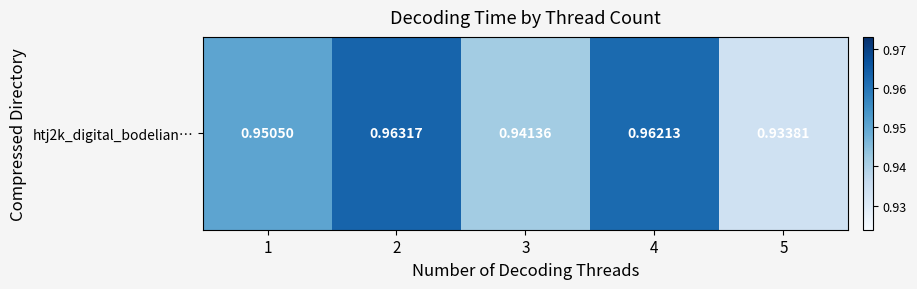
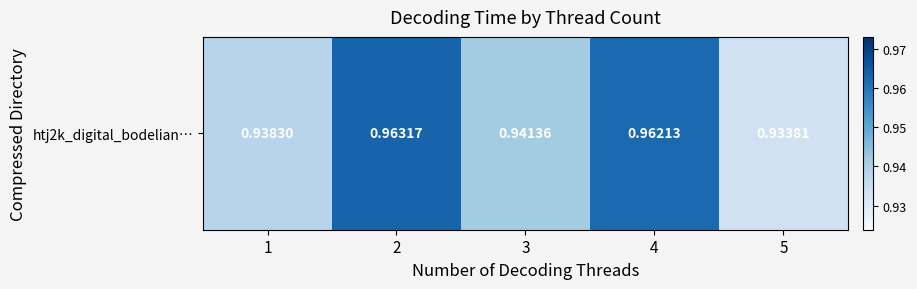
htj2k_digital_bodelian…, 1: 0.95050 -> 0.93830
